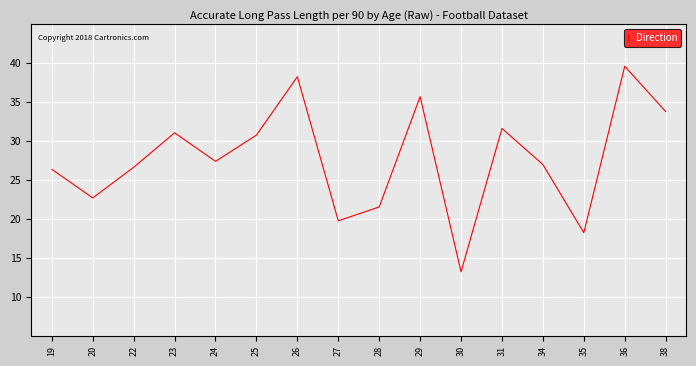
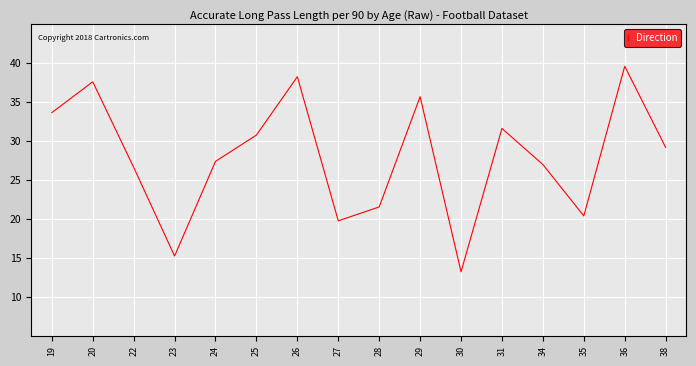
19: 26 -> 34
20: 23 -> 38
23: 31 -> 15
35: 18 -> 20
38: 34 -> 29
